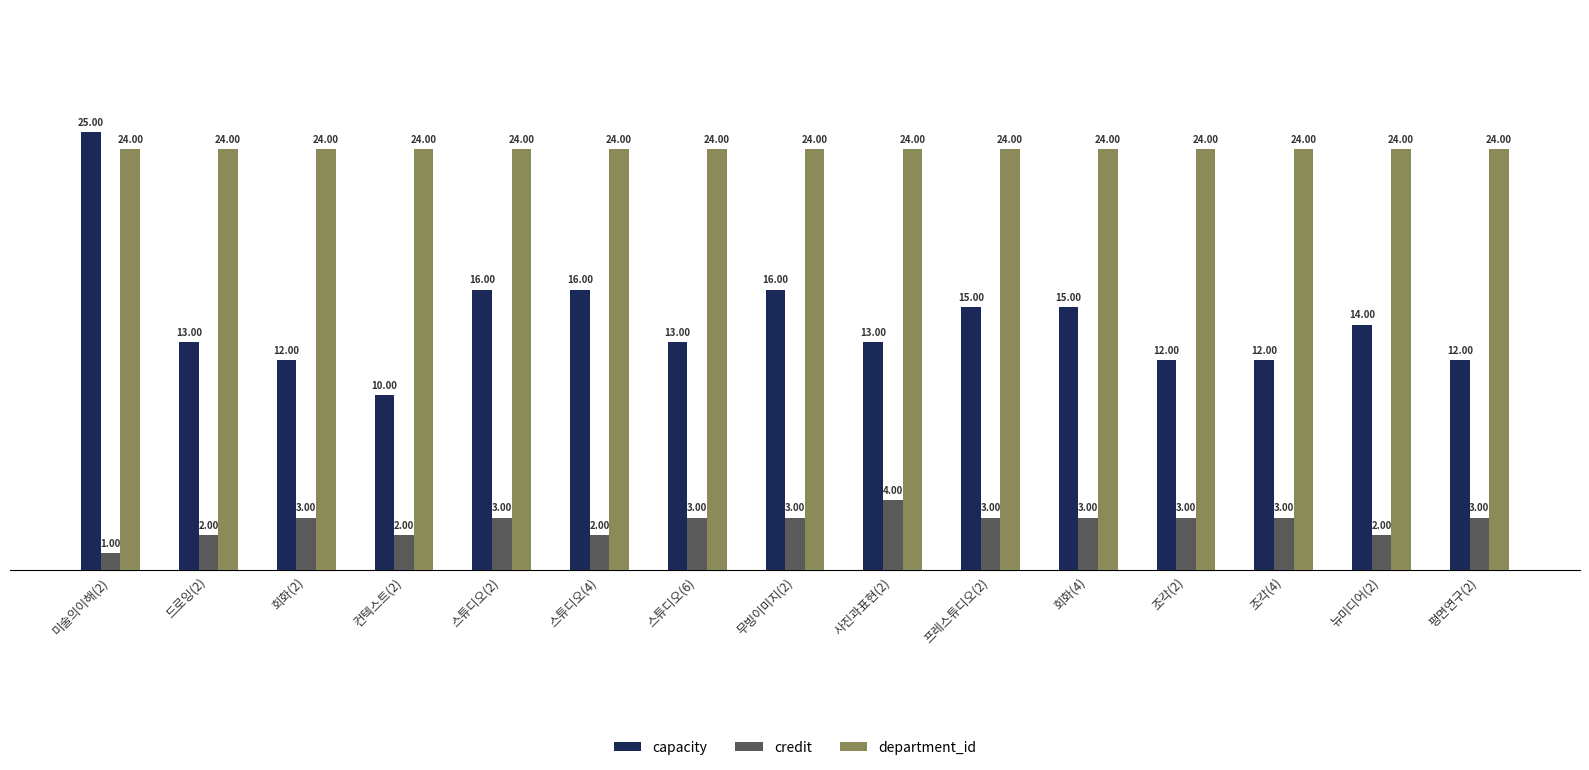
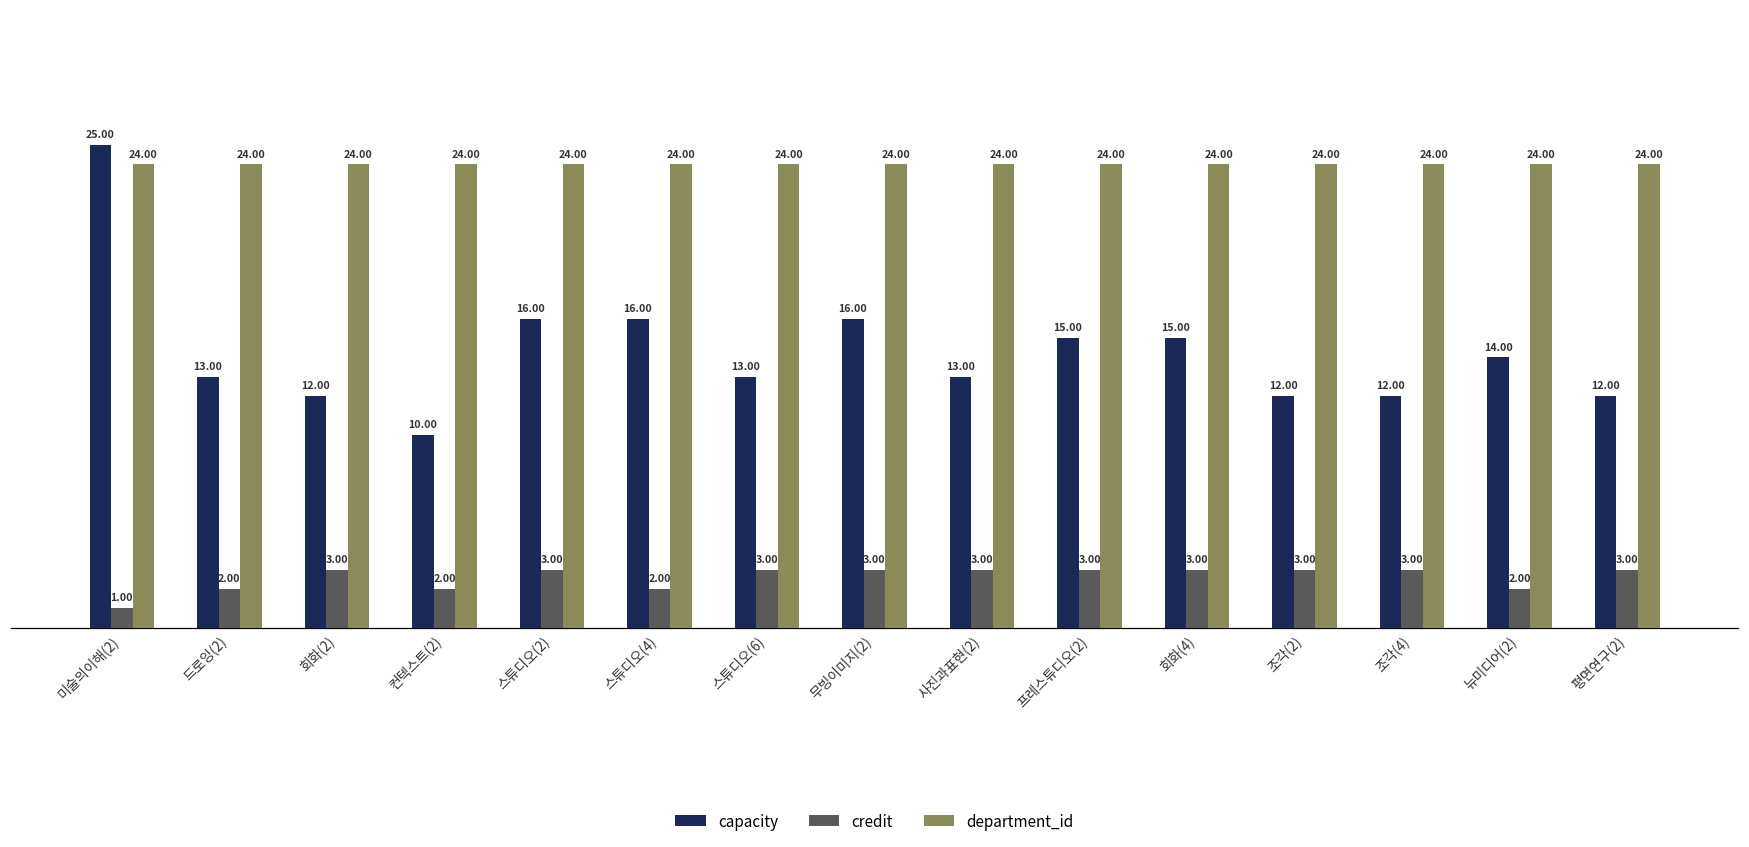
credit, 사진과표현(2): 4.00 -> 3.00
